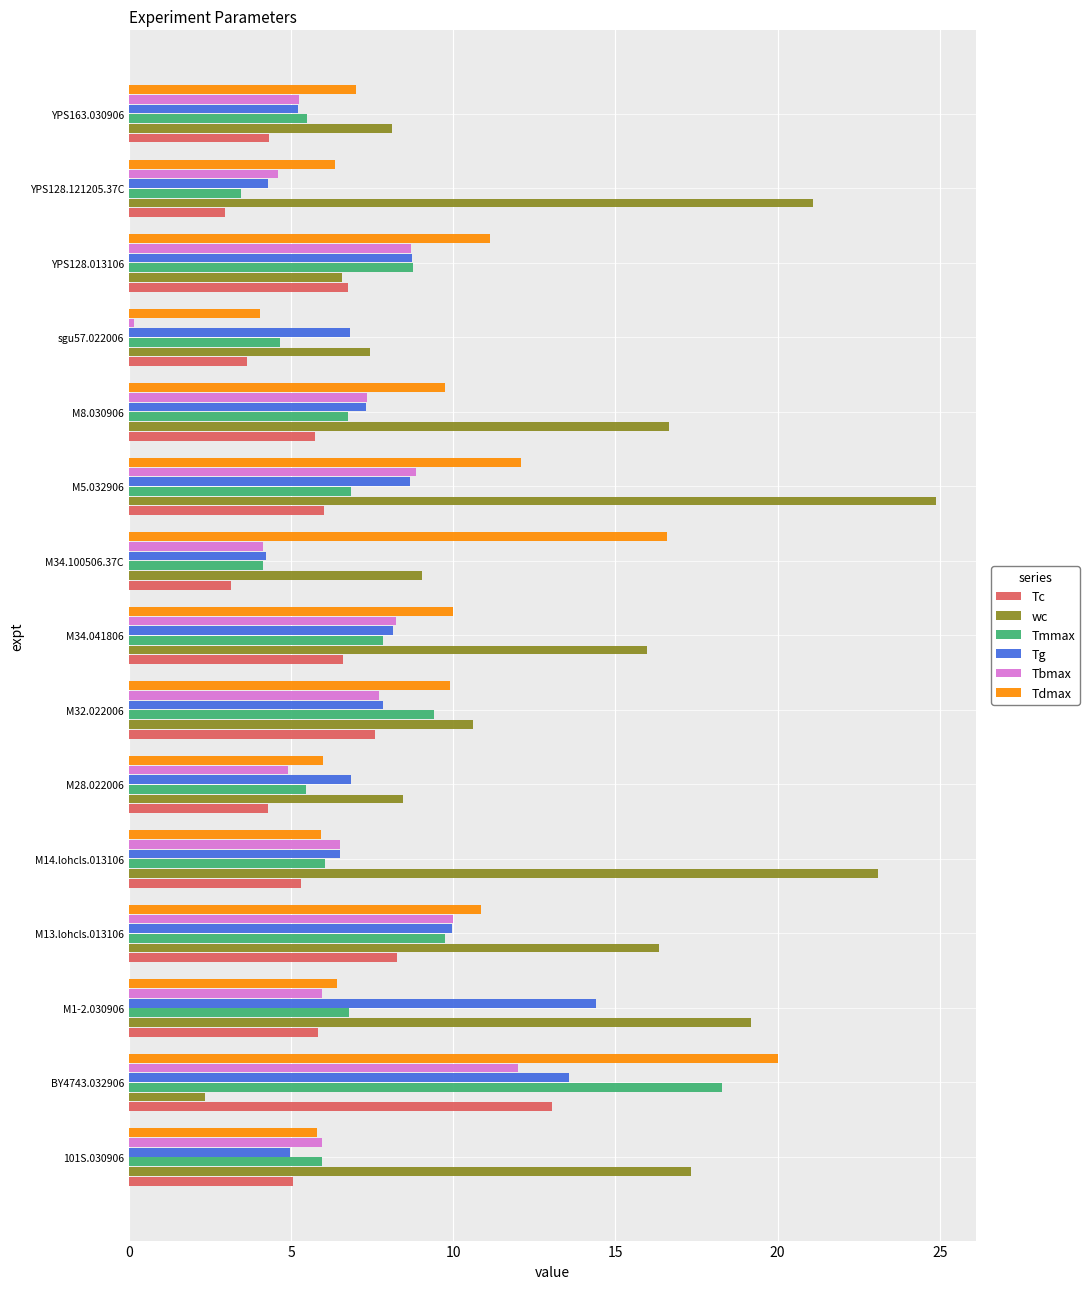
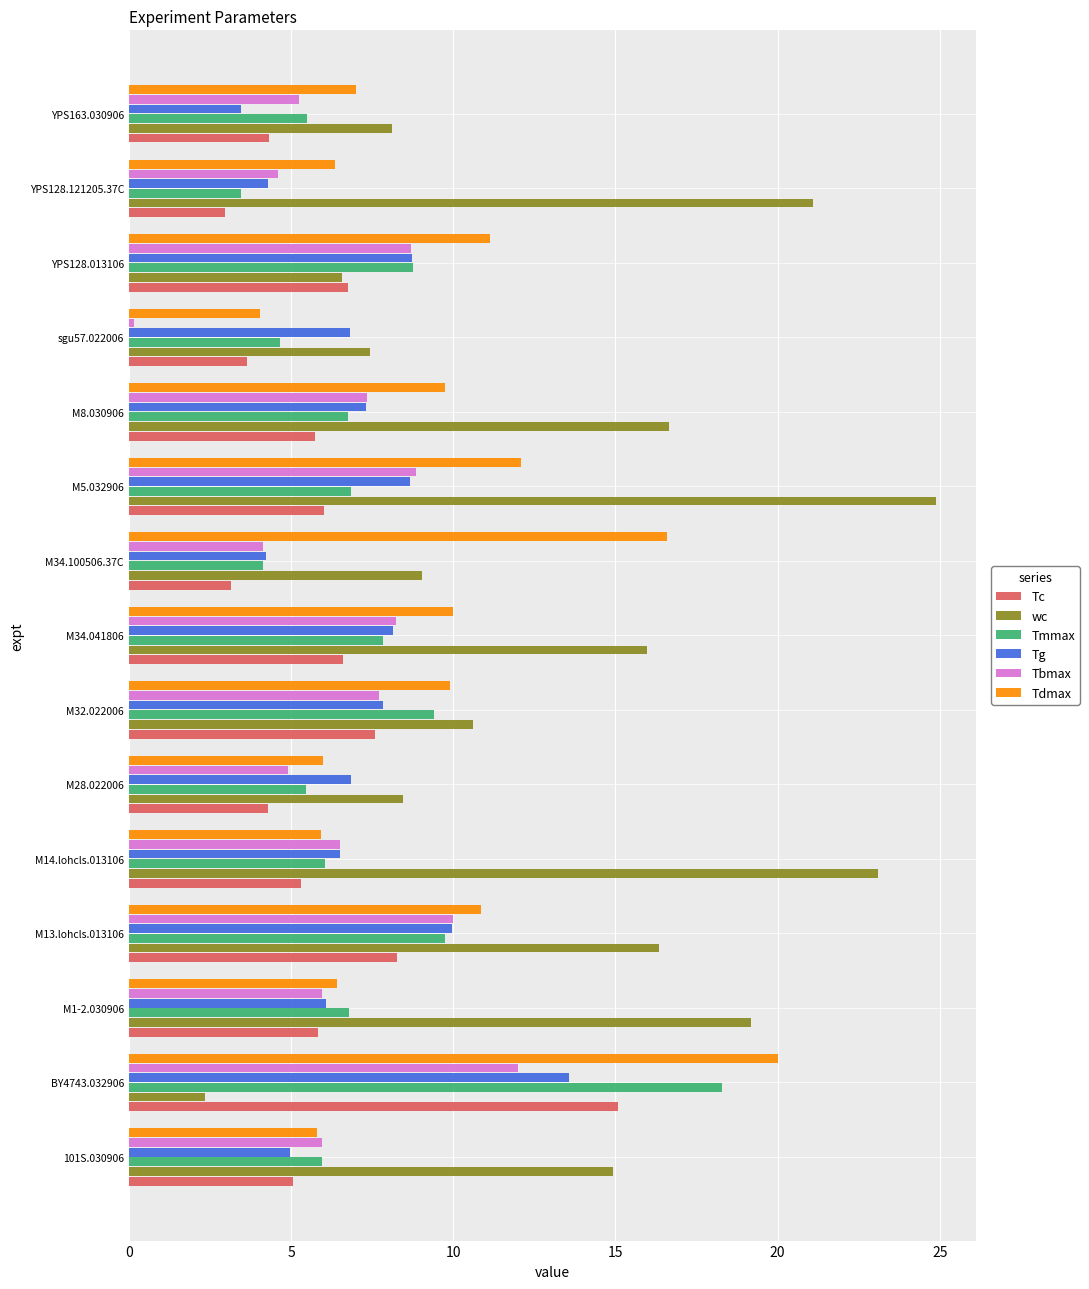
Tg, YPS163.030906: 5.2 -> 3.5
Tg, M1-2.030906: 14.4 -> 6.1
Tc, BY4743.032906: 13.0 -> 15.1
wc, 101S.030906: 17.3 -> 14.9
